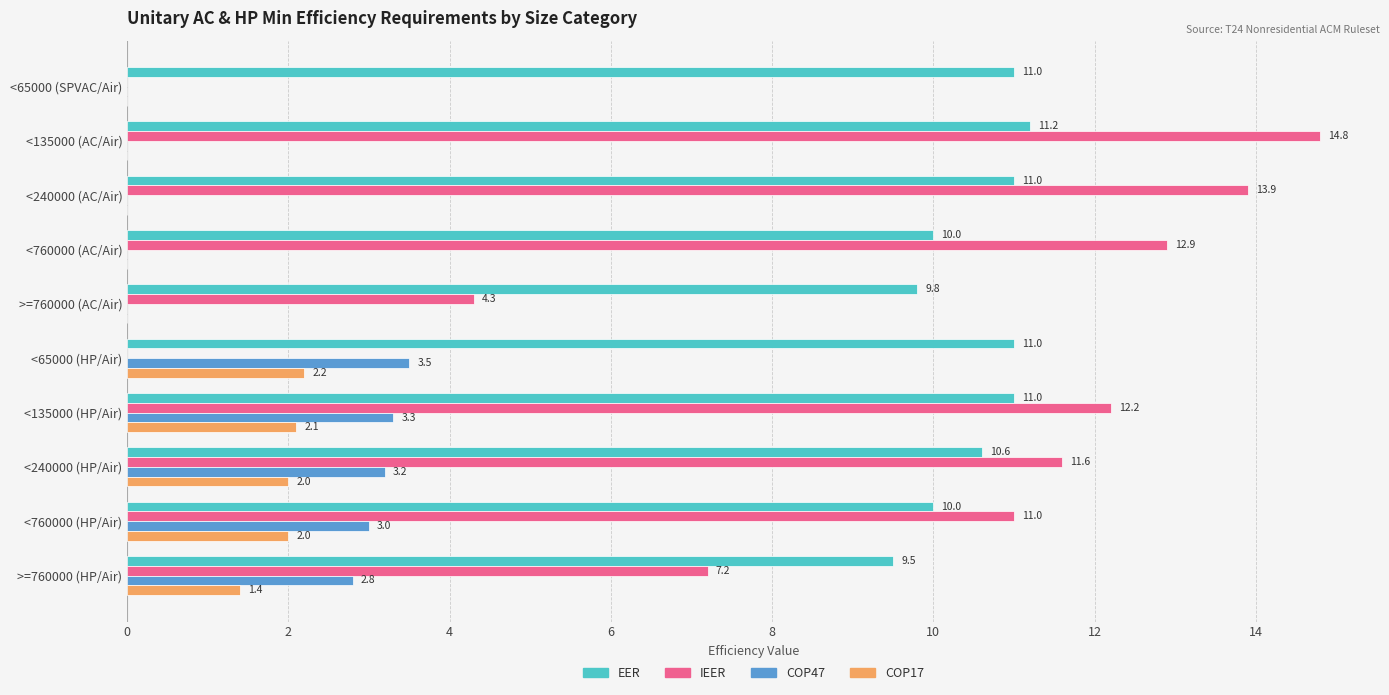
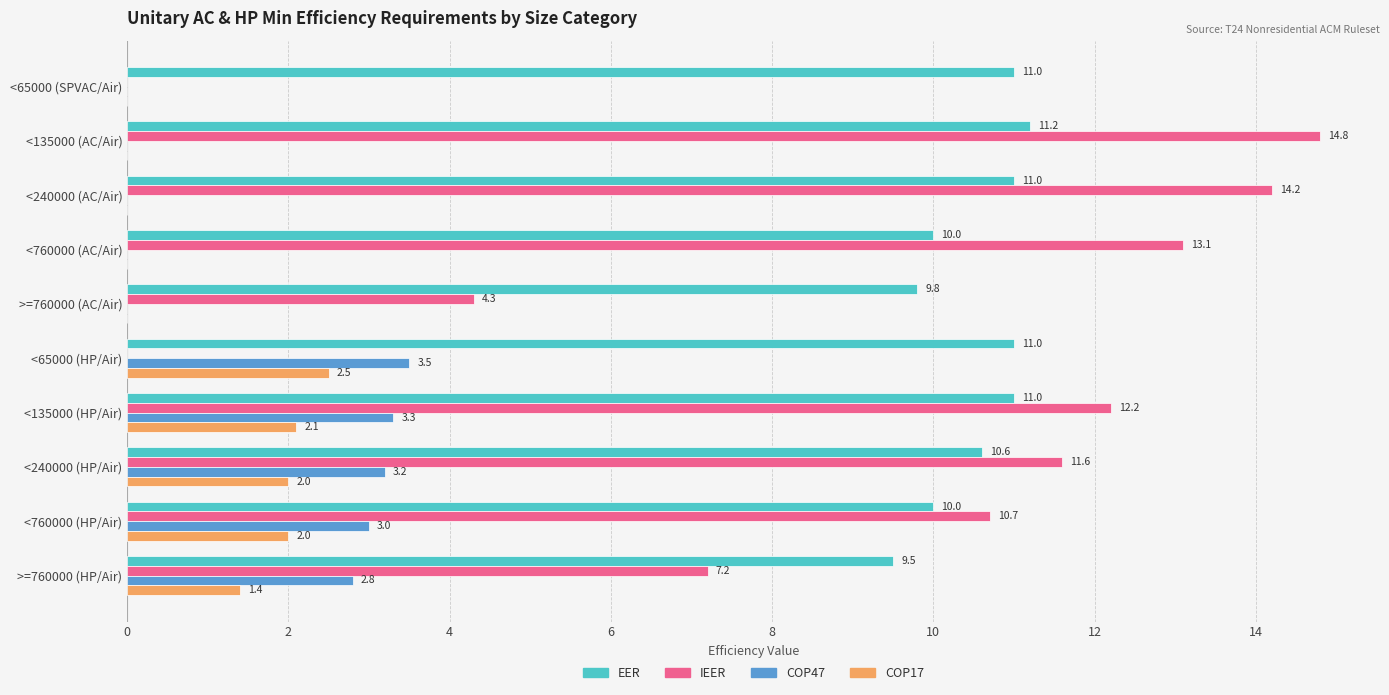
IEER, <240000 (AC/Air): 13.9 -> 14.2
IEER, <760000 (AC/Air): 12.9 -> 13.1
COP17, <65000 (HP/Air): 2.2 -> 2.5
IEER, <760000 (HP/Air): 11.0 -> 10.7
